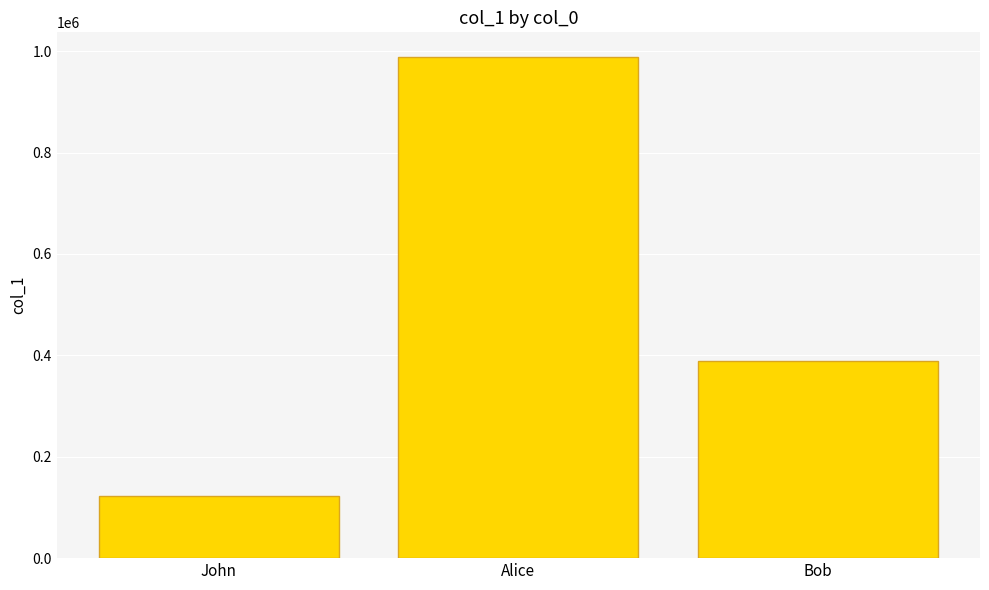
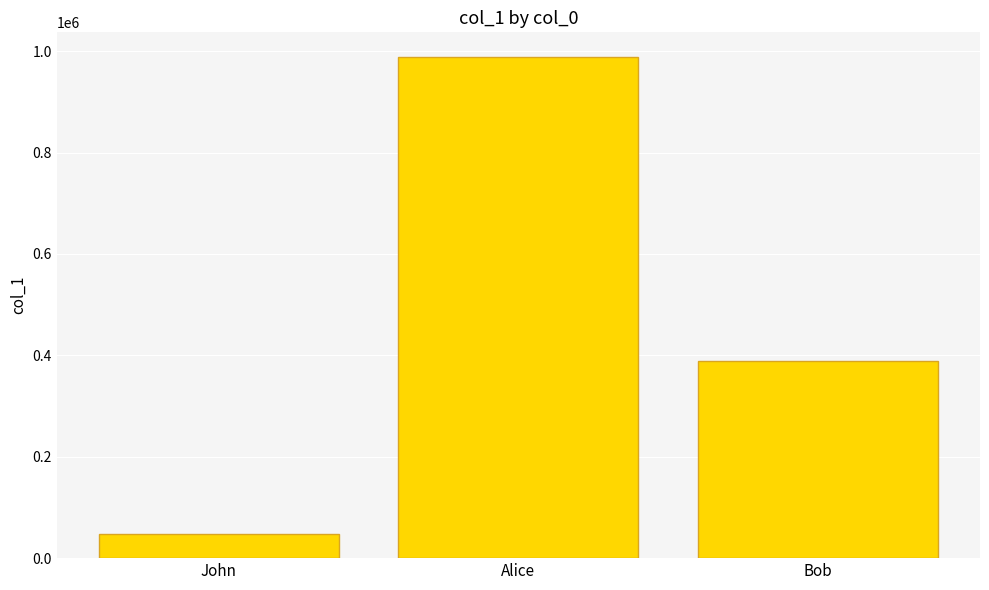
John: 120000 -> 50000
